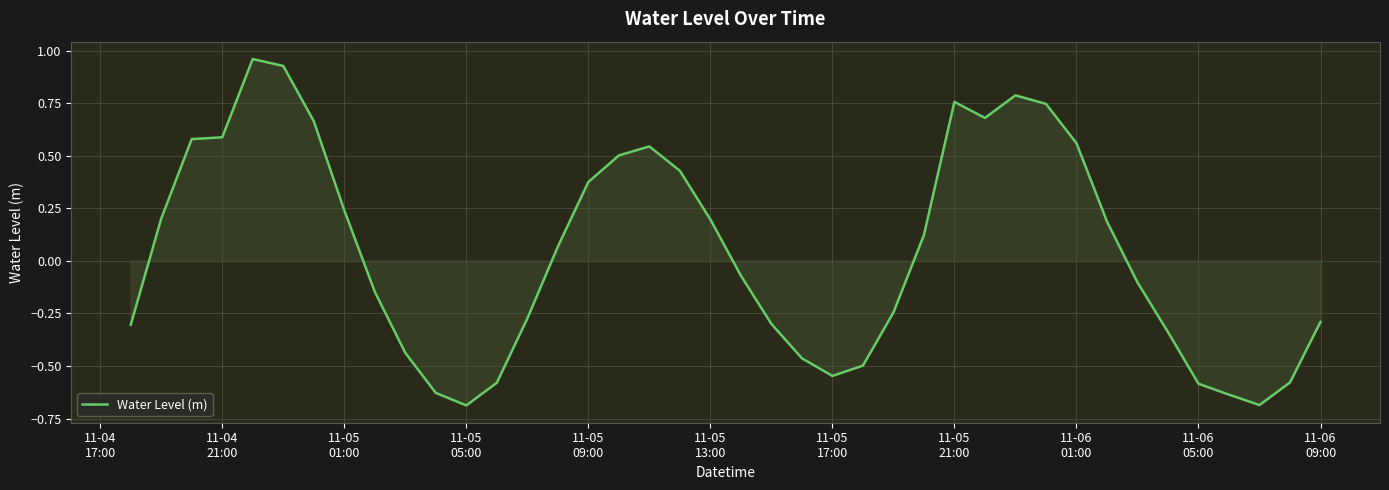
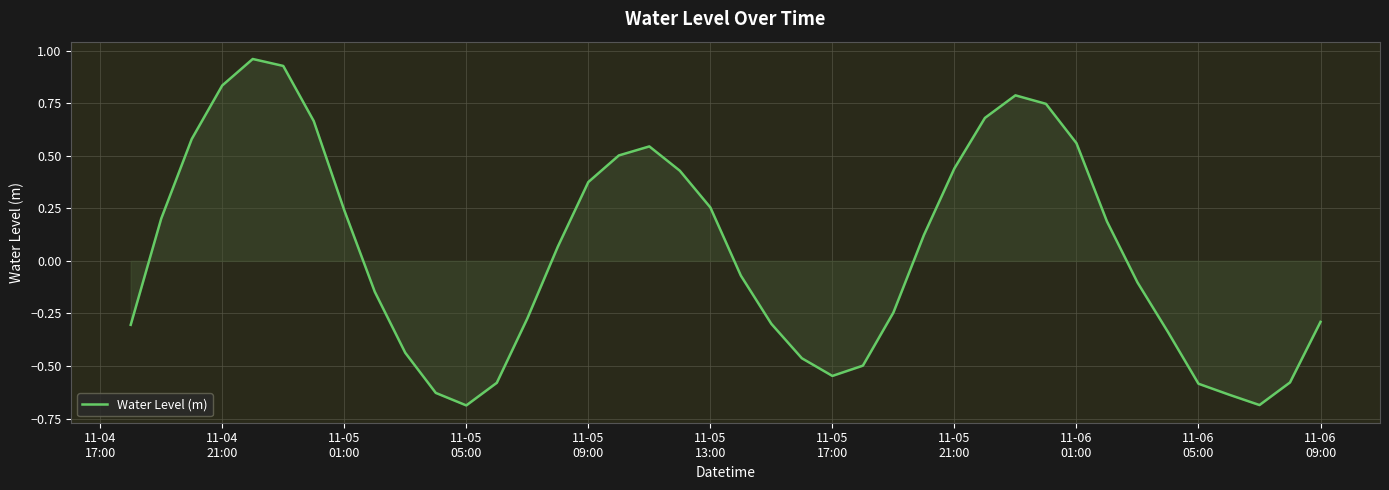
Water Level (m), 11-04 21:00: 0.59 -> 0.83
Water Level (m), 11-05 13:00: 0.20 -> 0.25
Water Level (m), 11-05 21:00: 0.76 -> 0.44
